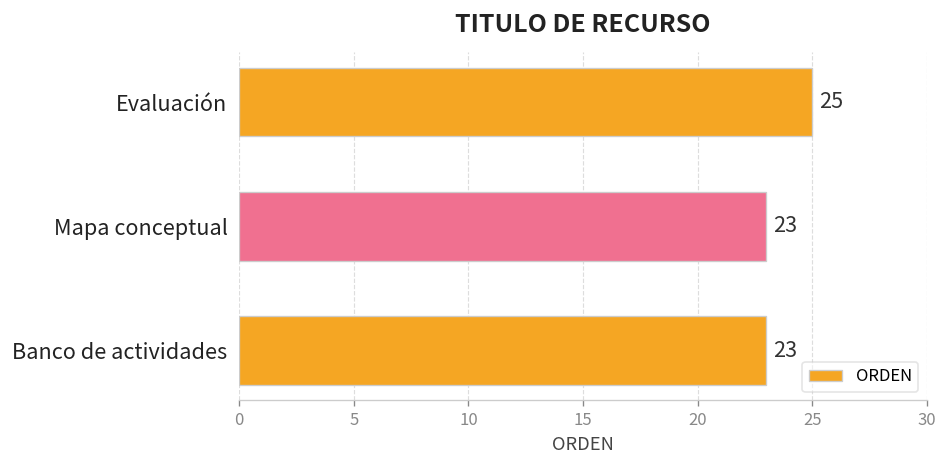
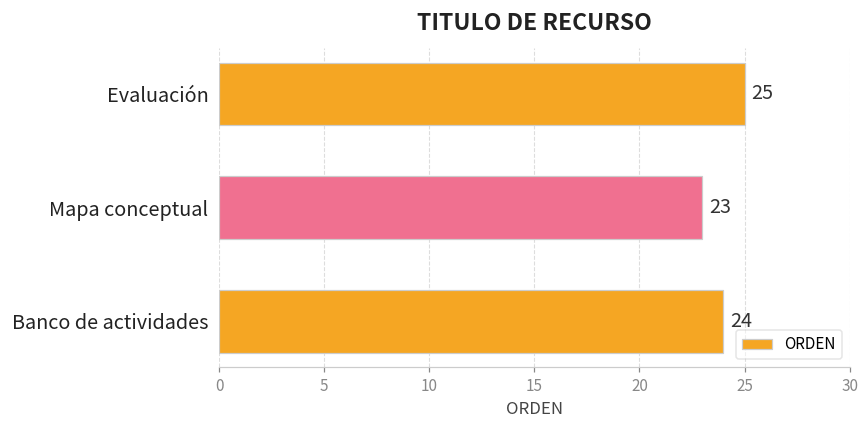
Banco de actividades: 23 -> 24
